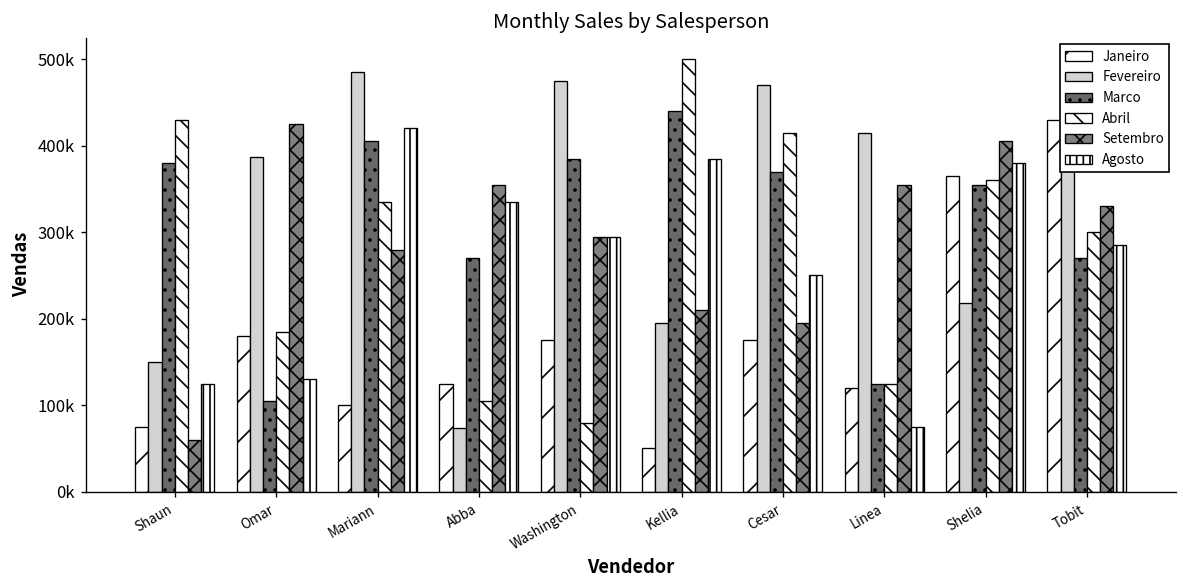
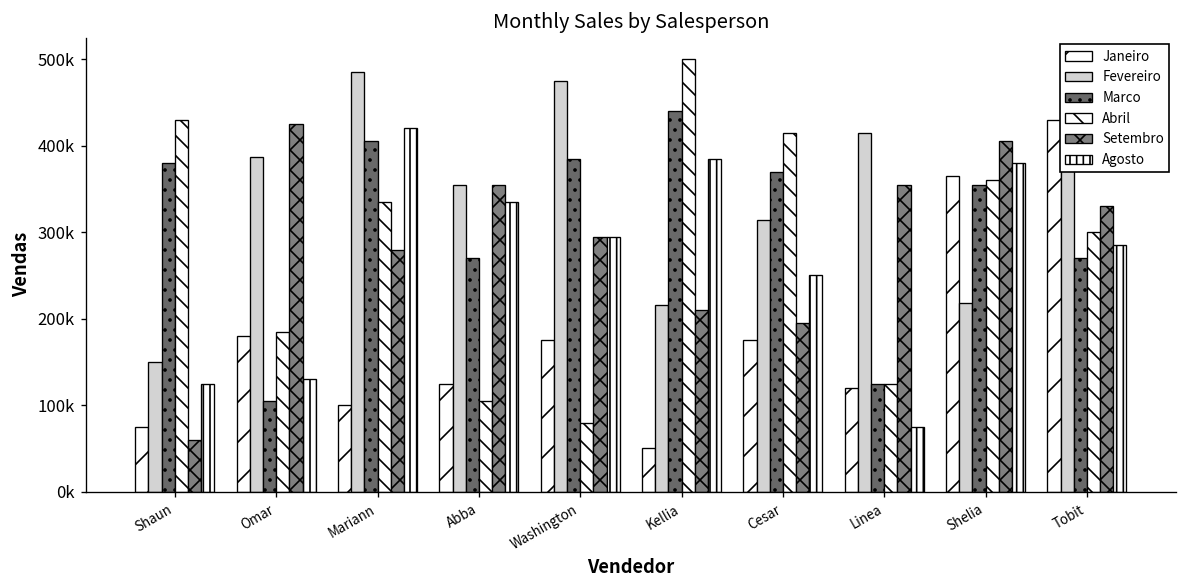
Fevereiro, Abba: 70000 -> 360000
Fevereiro, Kellia: 200000 -> 220000
Fevereiro, Cesar: 470000 -> 310000
